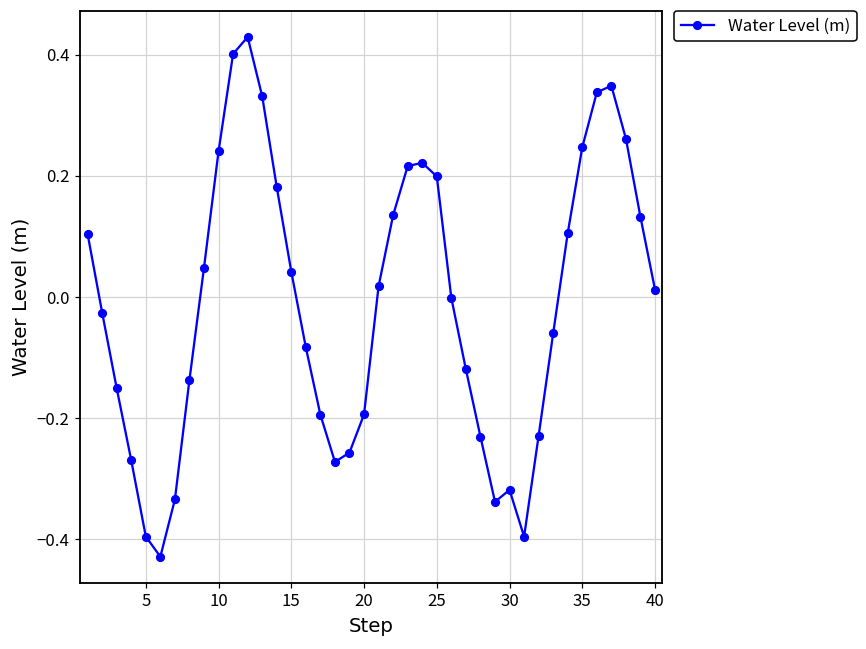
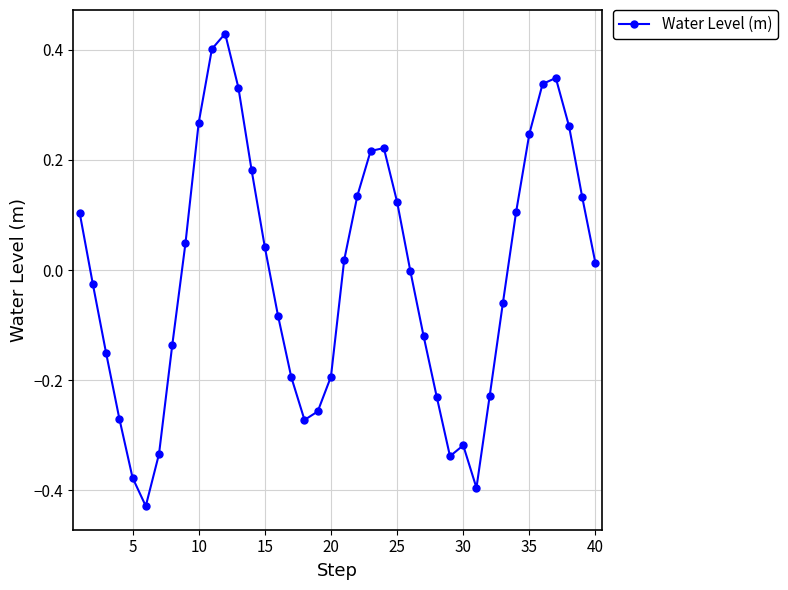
5: -0.40 -> -0.38
10: 0.24 -> 0.27
25: 0.20 -> 0.12
